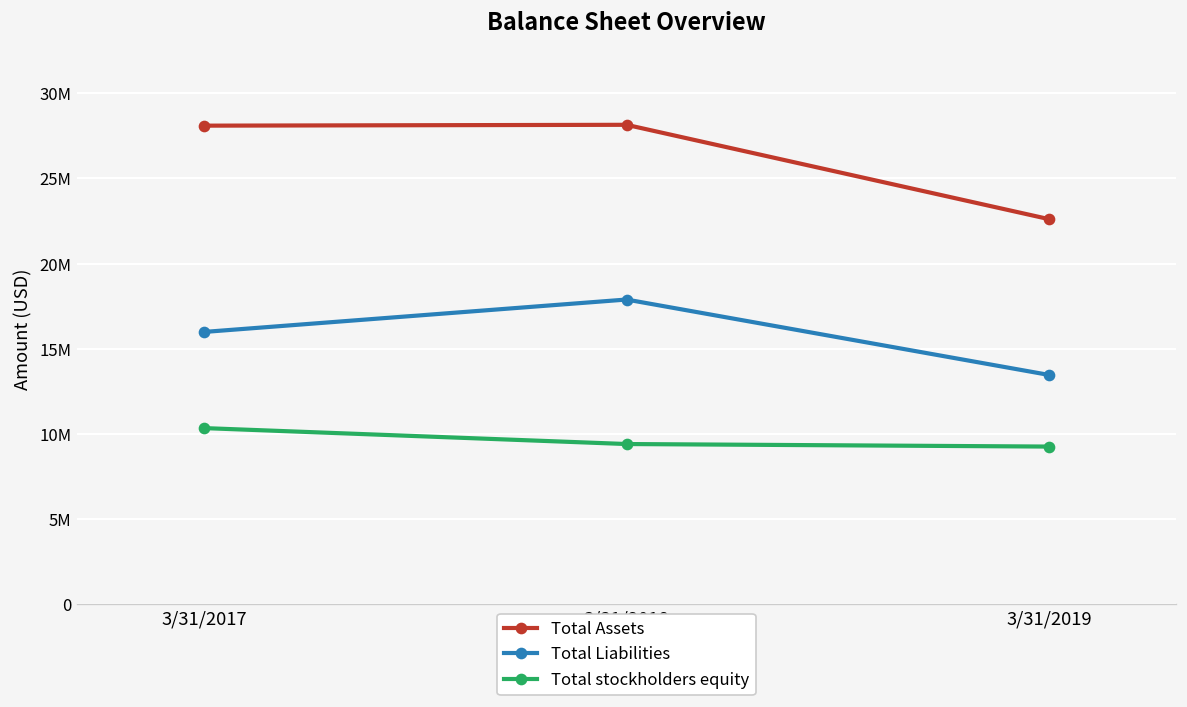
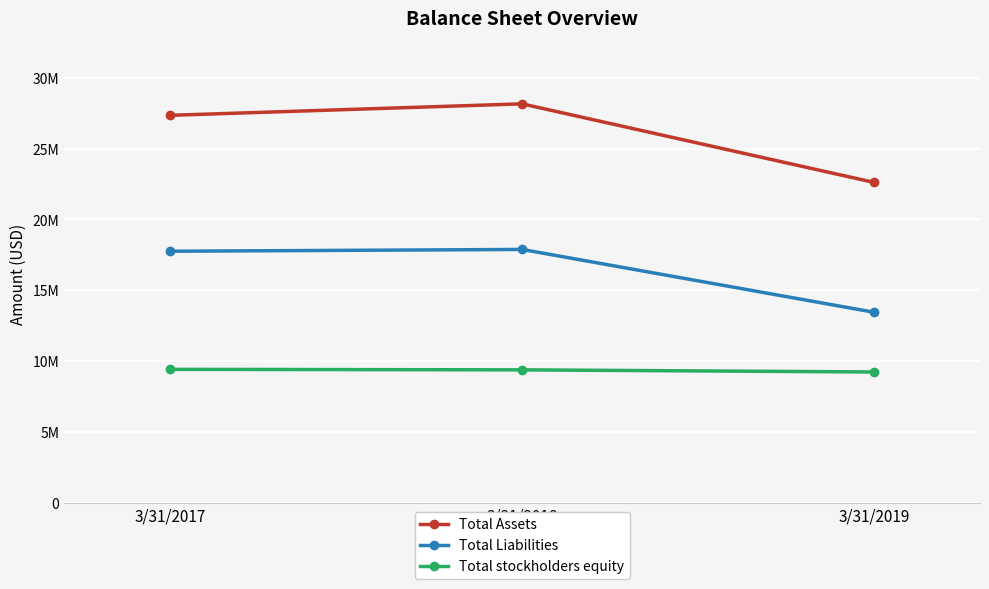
Total Assets, 3/31/2017: 28100000 -> 27300000
Total Liabilities, 3/31/2017: 16000000 -> 17800000
Total stockholders equity, 3/31/2017: 10300000 -> 9400000
